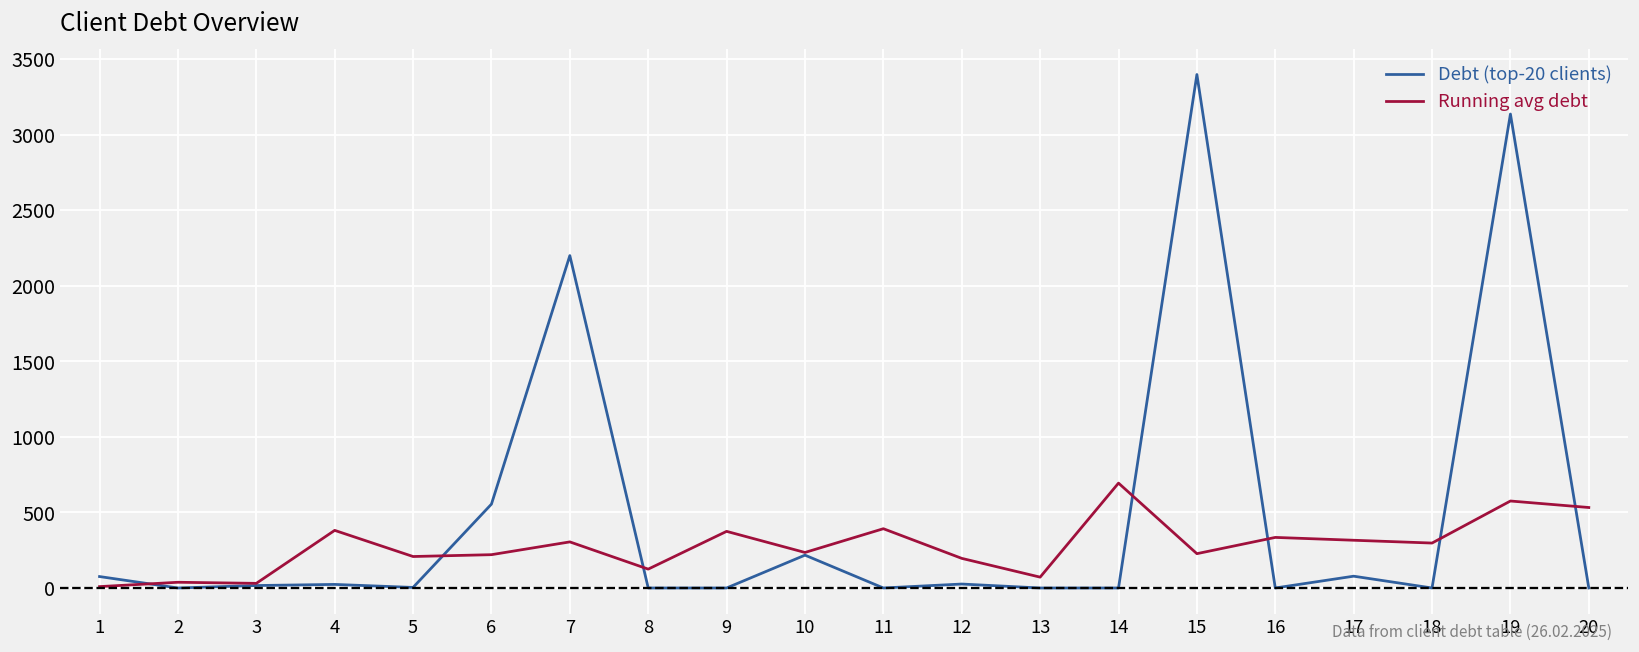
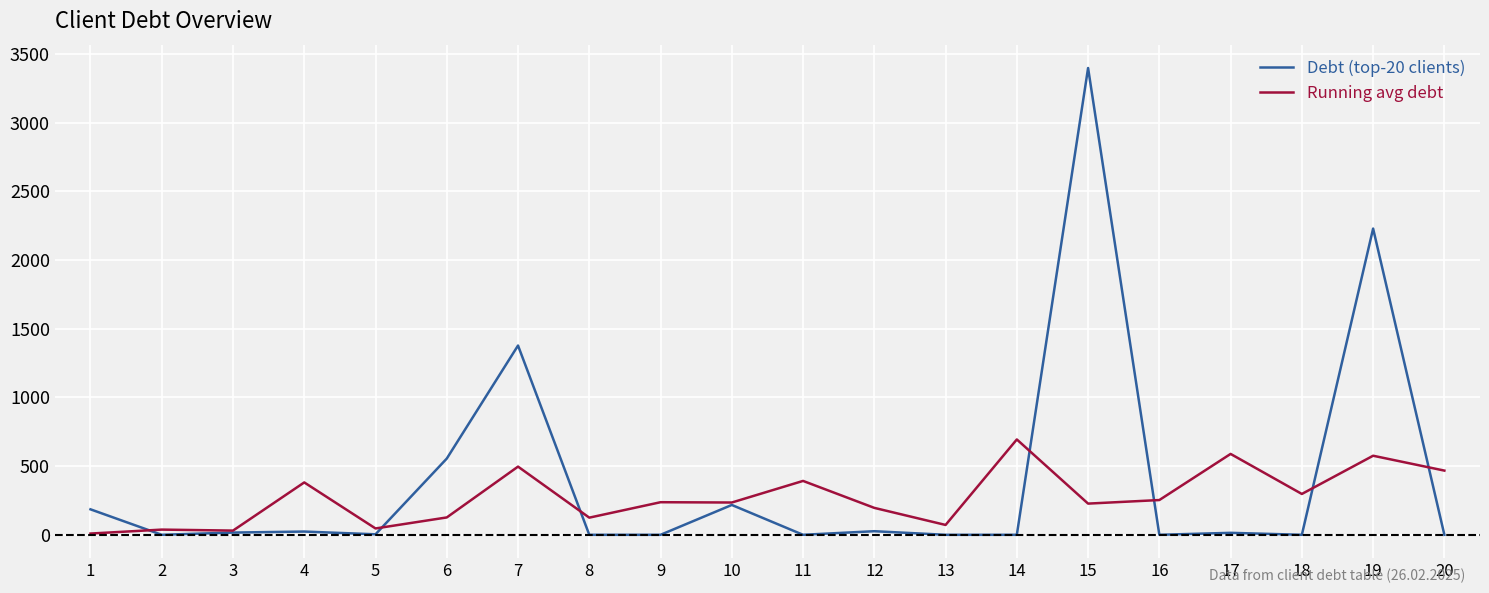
Debt (top-20 clients), 1: 80 -> 190
Running avg debt, 5: 210 -> 50
Running avg debt, 6: 220 -> 130
Debt (top-20 clients), 7: 2200 -> 1380
Running avg debt, 7: 300 -> 500
Running avg debt, 9: 370 -> 240
Running avg debt, 16: 330 -> 250
Debt (top-20 clients), 17: 80 -> 10
Running avg debt, 17: 320 -> 590
Debt (top-20 clients), 19: 3140 -> 2230
Running avg debt, 20: 530 -> 470
